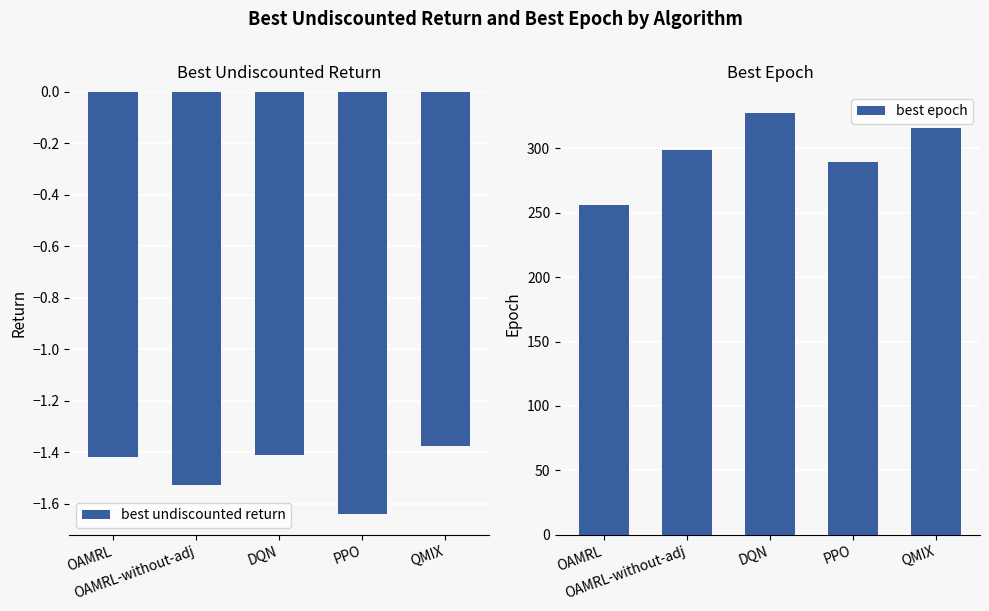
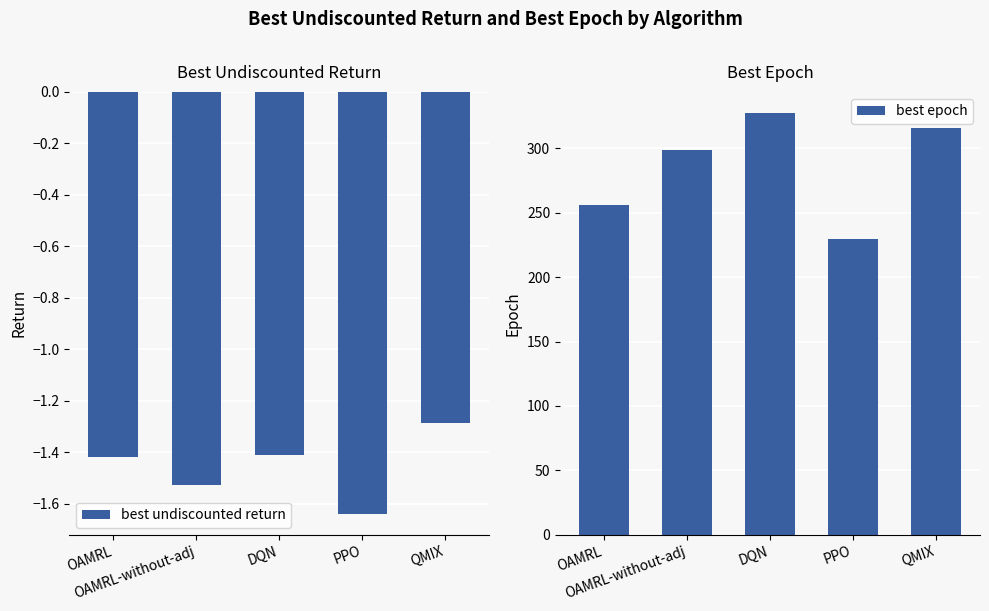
Best Undiscounted Return, QMIX: -1.38 -> -1.29
Best Epoch, PPO: 290 -> 229
